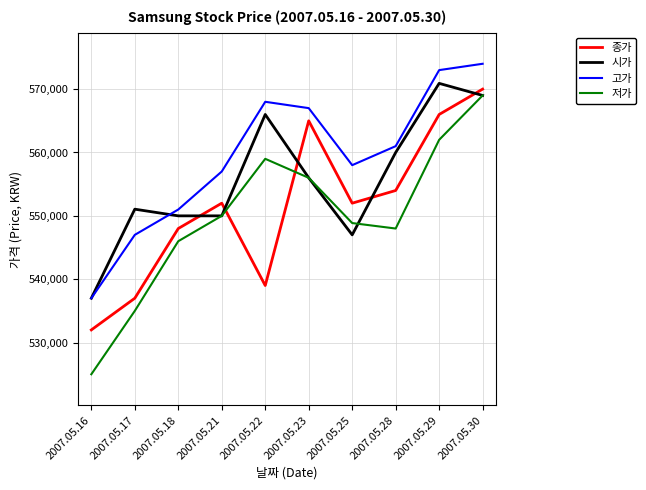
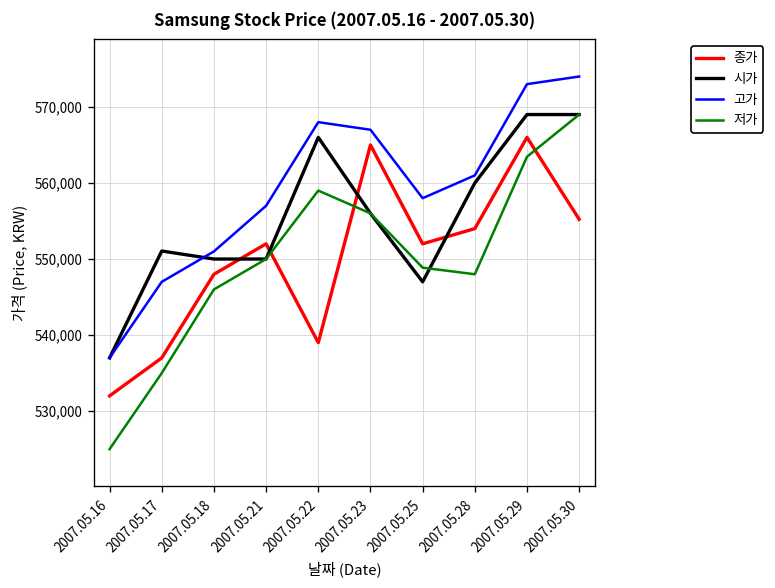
시가, 2007.05.29: 571,000 -> 569,000
저가, 2007.05.29: 562,000 -> 563,000
종가, 2007.05.30: 570,000 -> 555,000
